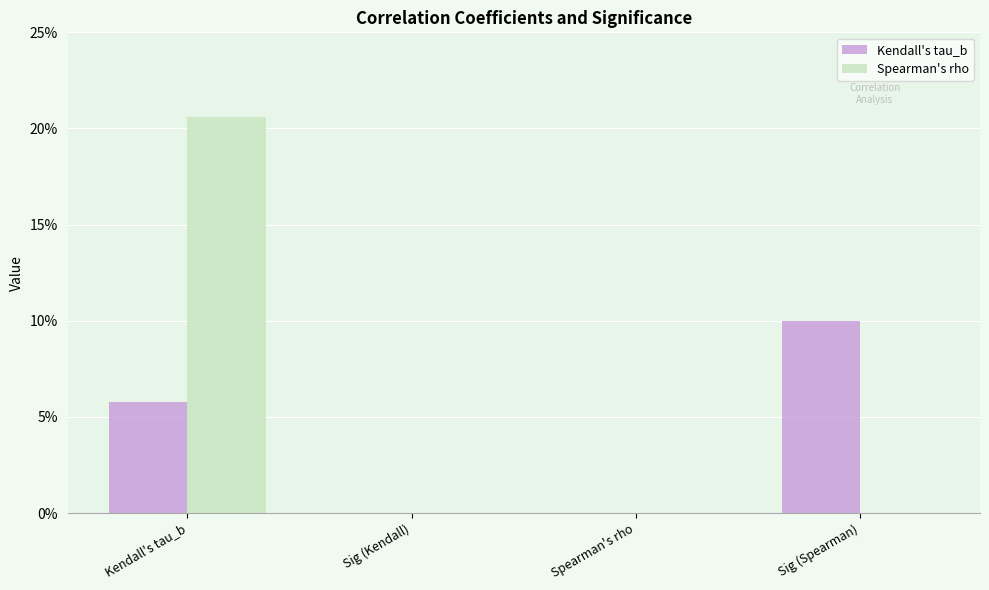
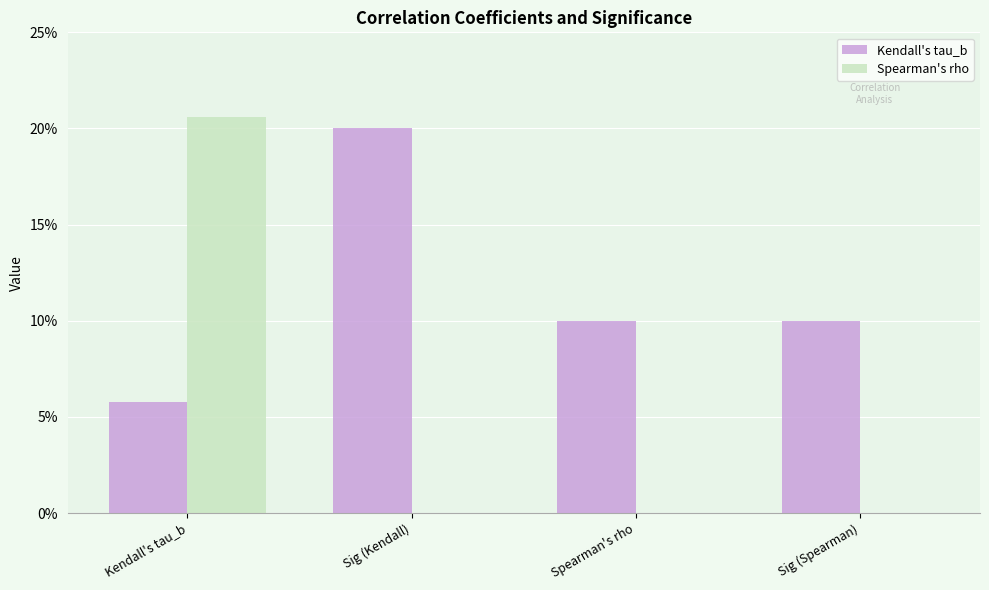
Kendall's tau_b, Sig (Kendall): 0.0% -> 20.0%
Kendall's tau_b, Spearman's rho: 0.0% -> 10.0%
